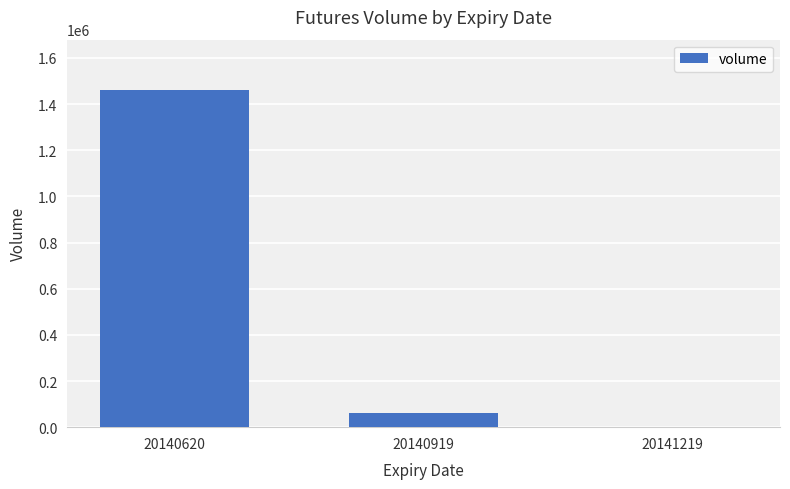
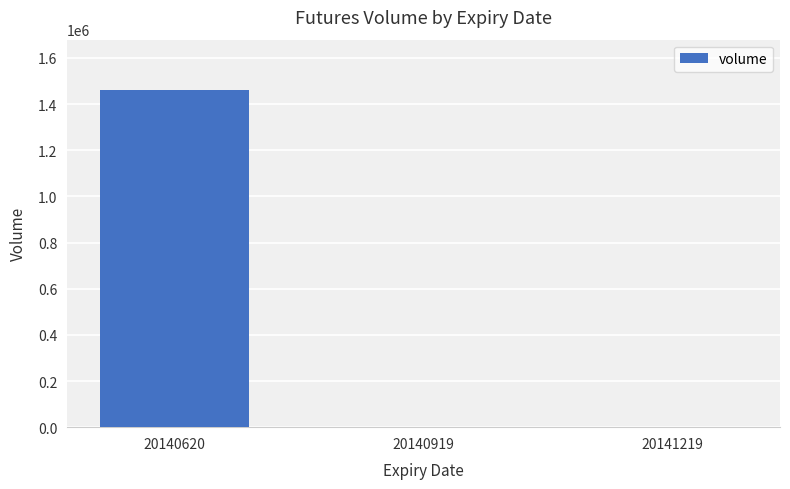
20140919: 60000 -> 0
